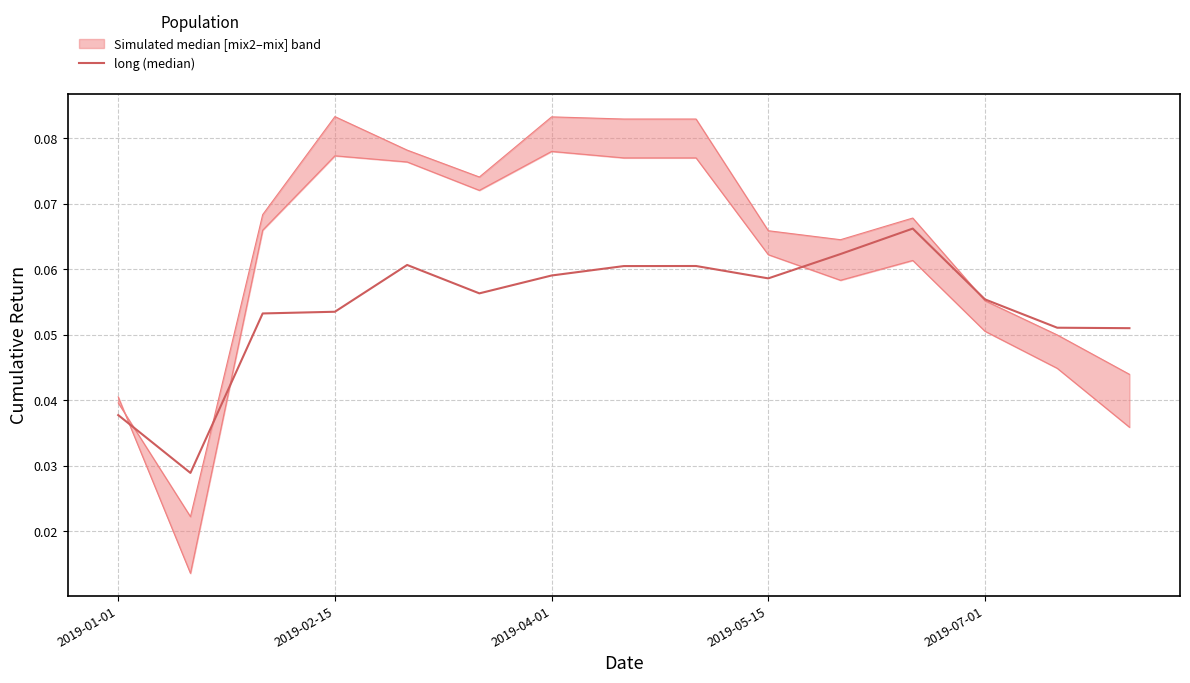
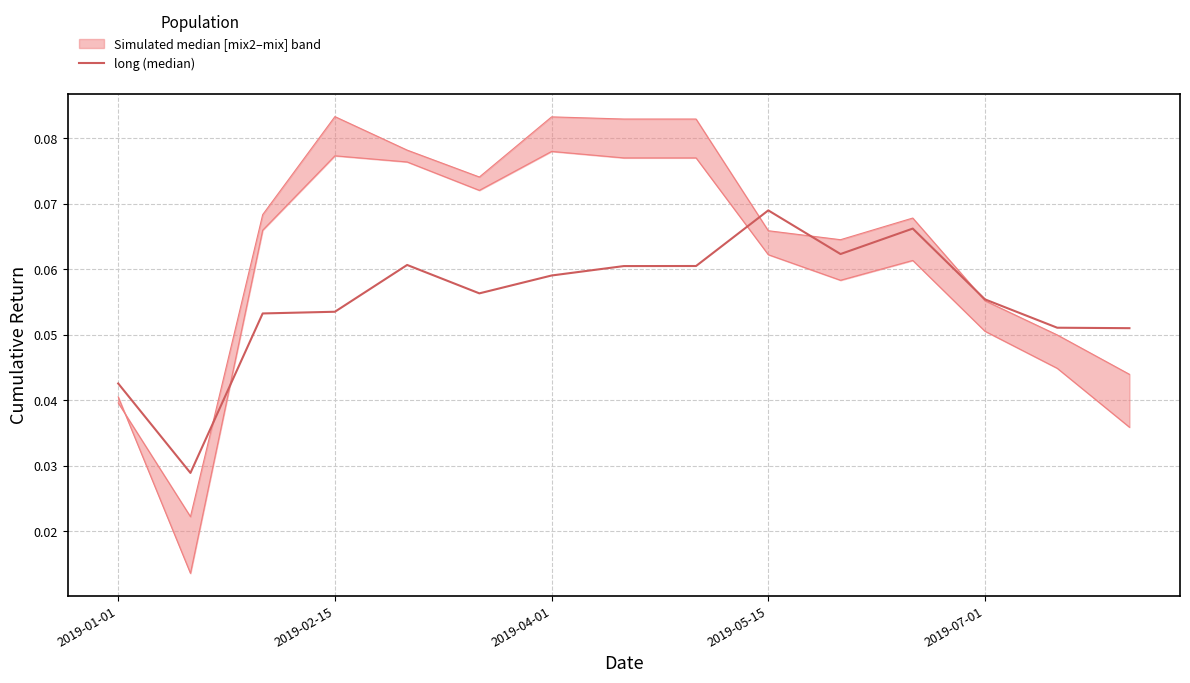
long (median), 2019-01-01: 0.038 -> 0.043
long (median), 2019-05-15: 0.059 -> 0.069
